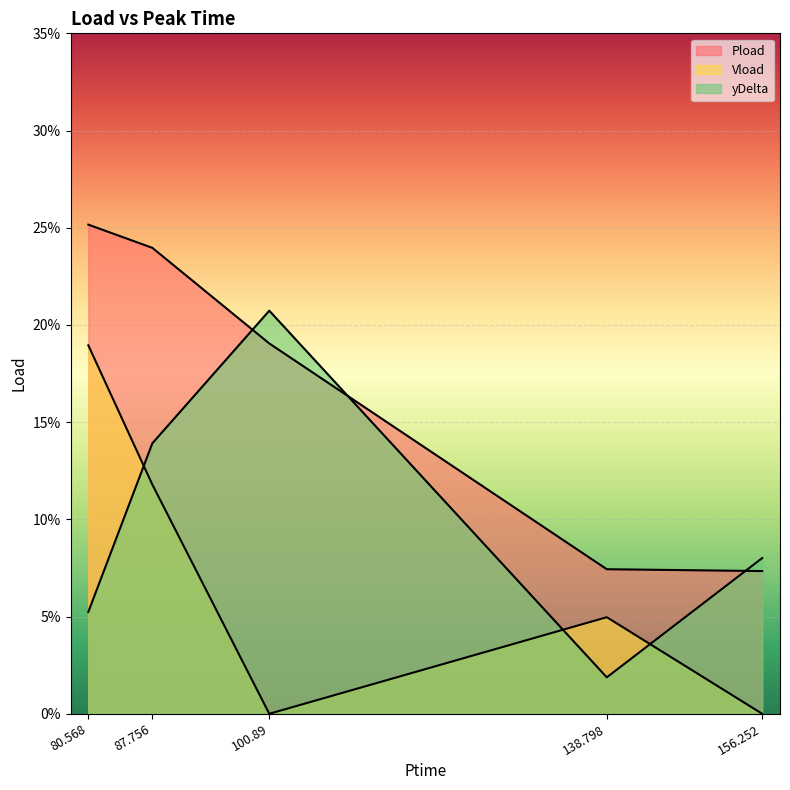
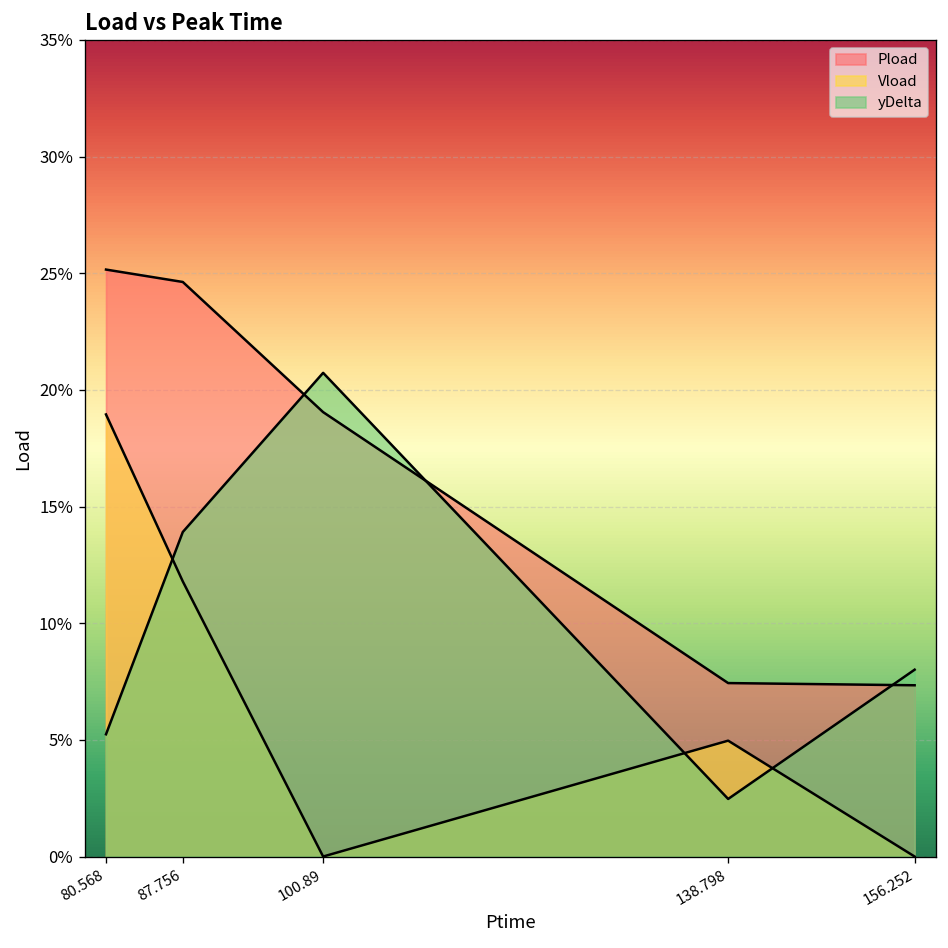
Pload, 87.756: 24.0% -> 24.6%
yDelta, 138.798: 1.9% -> 2.5%
